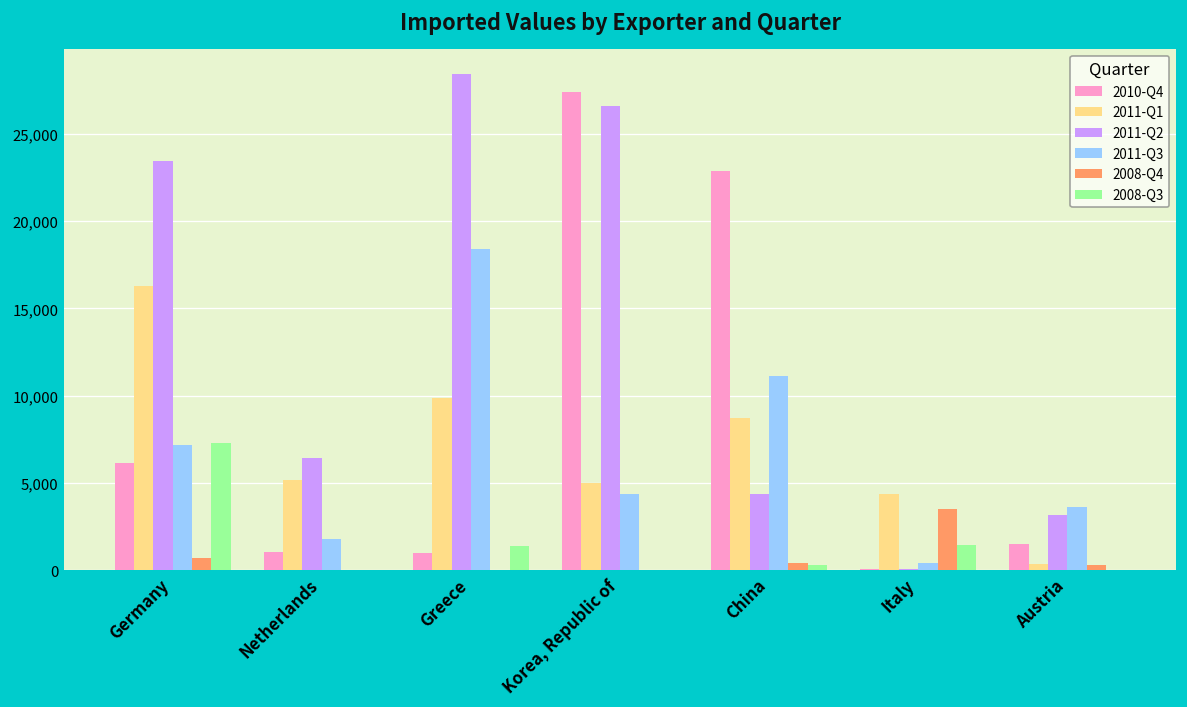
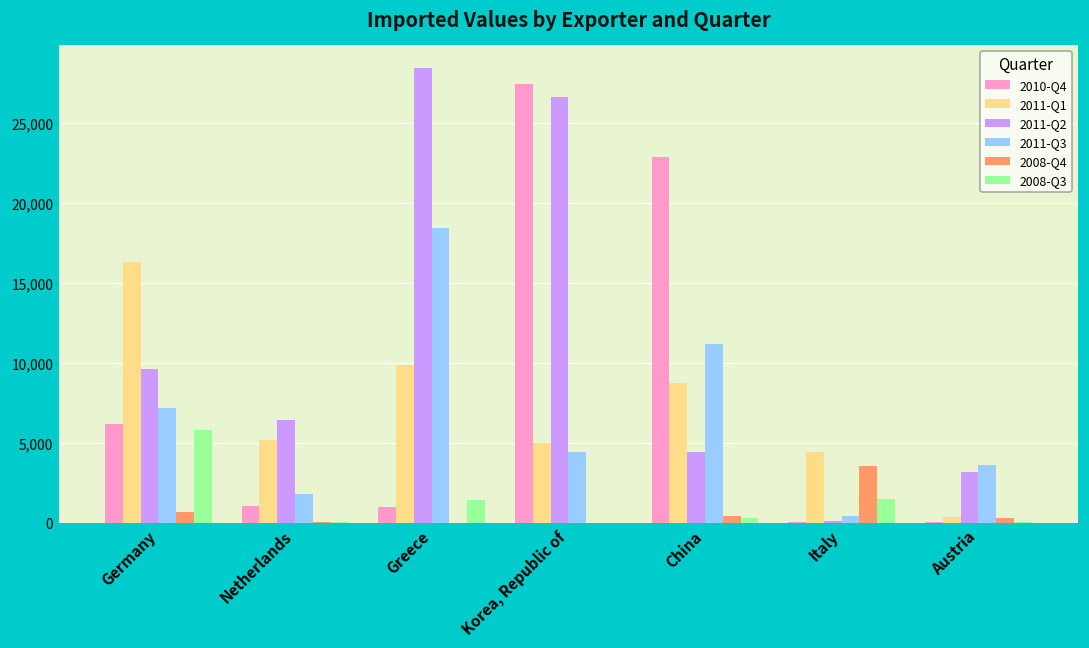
2011-Q2, Germany: 23,400 -> 9,600
2008-Q3, Germany: 7,300 -> 5,800
2010-Q4, Austria: 1,500 -> 0
